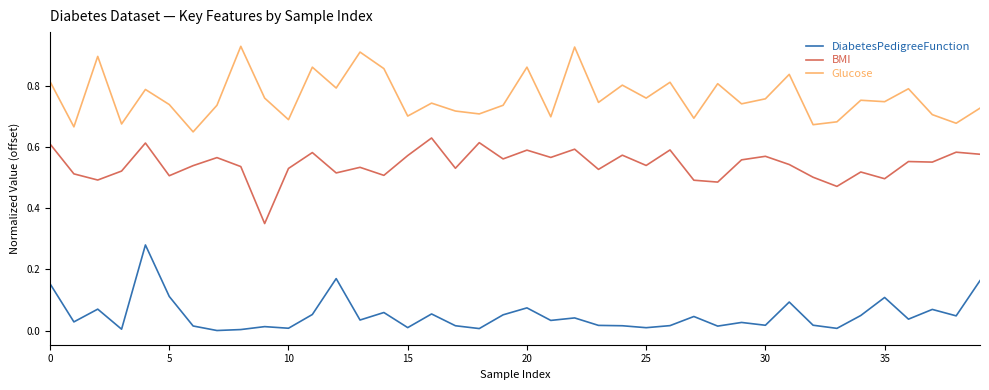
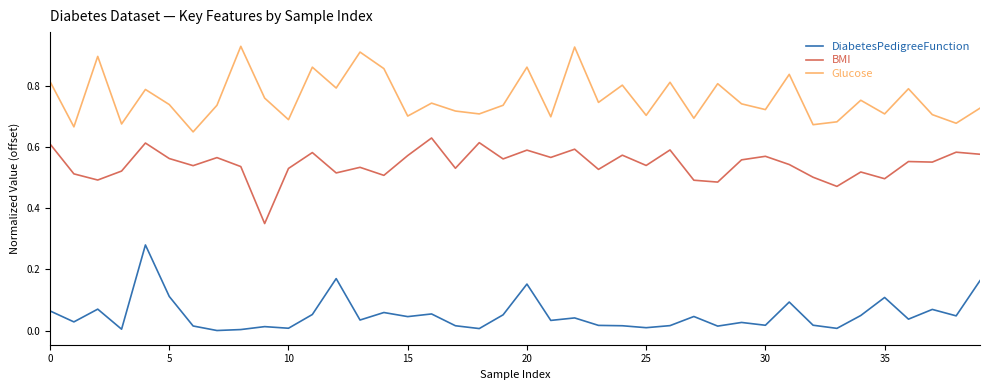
DiabetesPedigreeFunction, 0: 0.15 -> 0.06
BMI, 5: 0.51 -> 0.56
DiabetesPedigreeFunction, 15: 0.01 -> 0.05
DiabetesPedigreeFunction, 20: 0.07 -> 0.15
Glucose, 25: 0.76 -> 0.70
Glucose, 30: 0.76 -> 0.72
Glucose, 35: 0.75 -> 0.71
